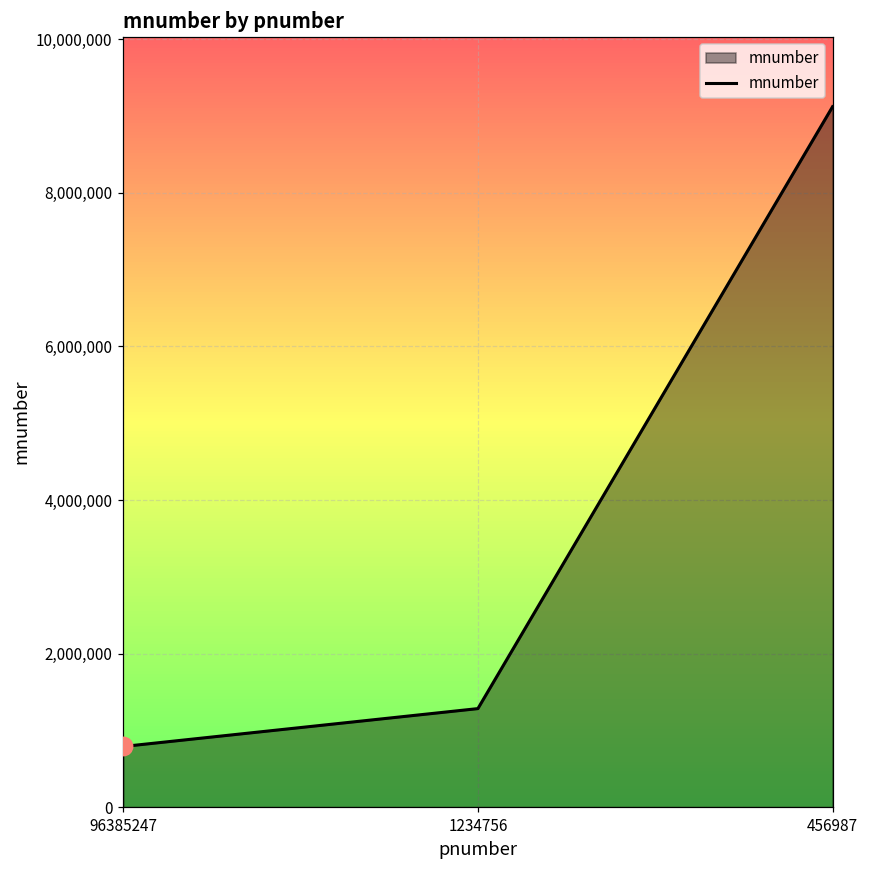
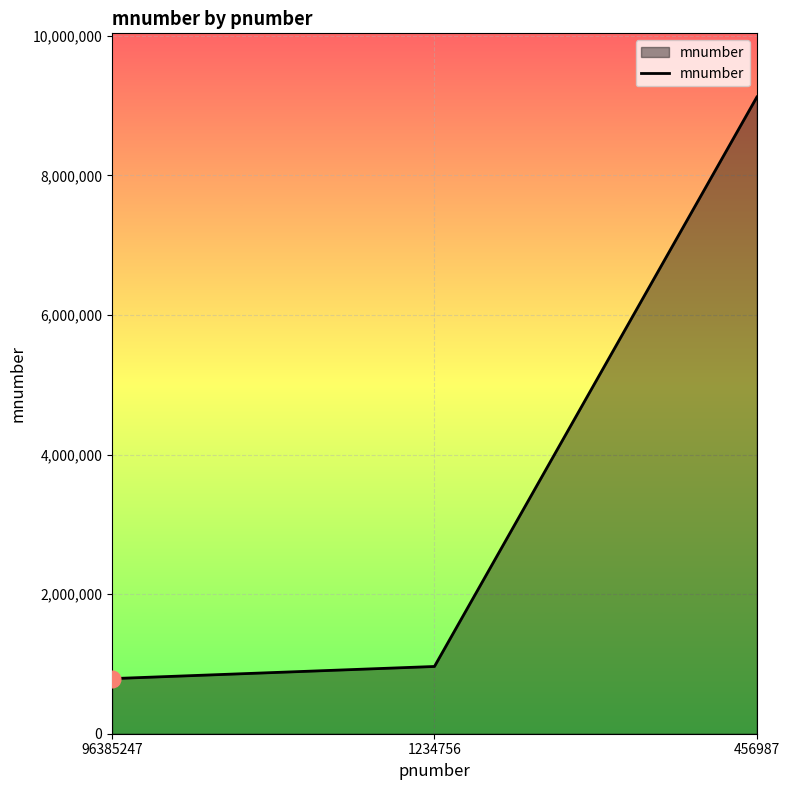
mnumber, 1234756: 1,300,000 -> 1,000,000
